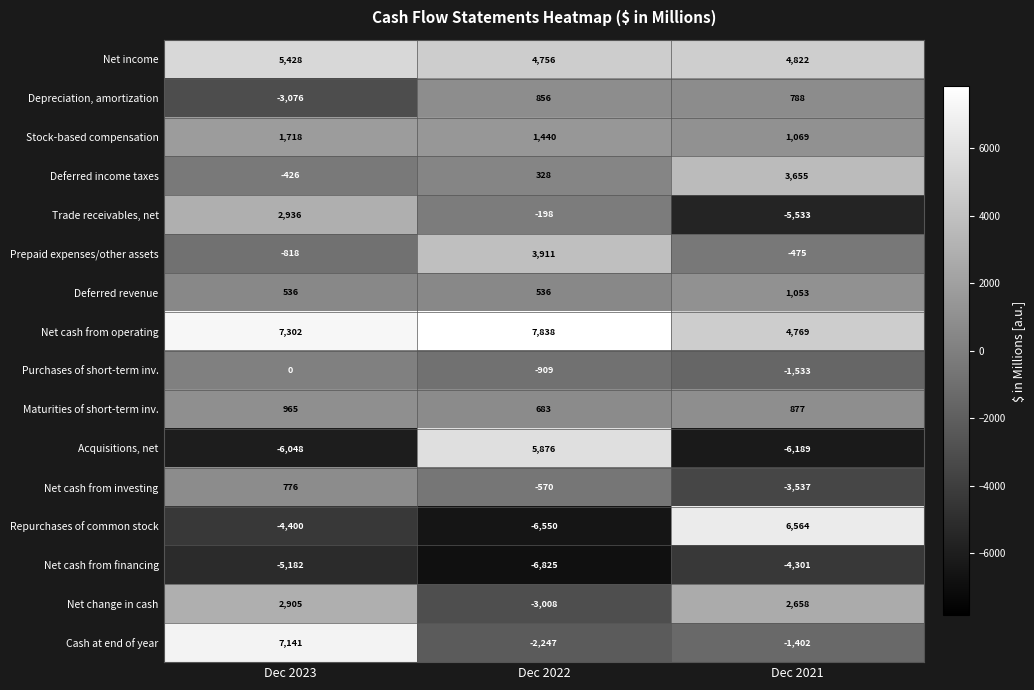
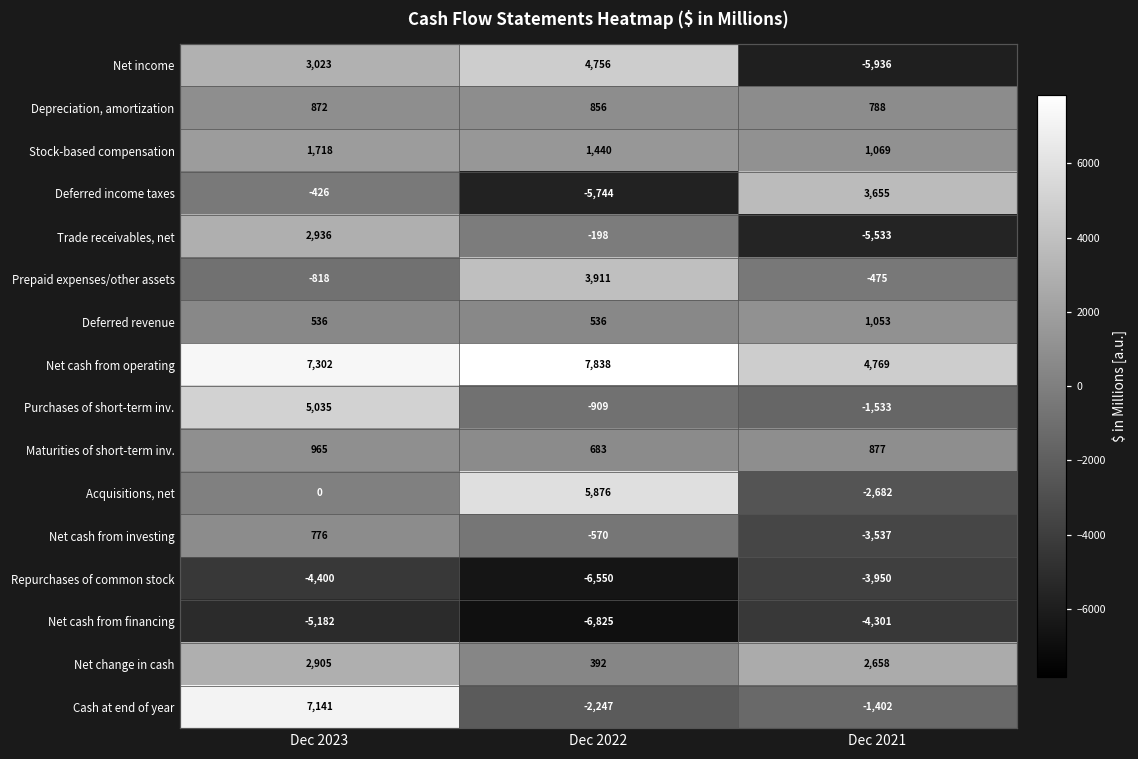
Net income, Dec 2023: 5,428 -> 3,023
Net income, Dec 2021: 4,822 -> -5,936
Depreciation, amortization, Dec 2023: -3,076 -> 872
Deferred income taxes, Dec 2022: 328 -> -5,744
Purchases of short-term inv., Dec 2023: 0 -> 5,035
Acquisitions, net, Dec 2023: -6,048 -> 0
Acquisitions, net, Dec 2021: -6,189 -> -2,682
Repurchases of common stock, Dec 2021: 6,564 -> -3,950
Net change in cash, Dec 2022: -3,008 -> 392
